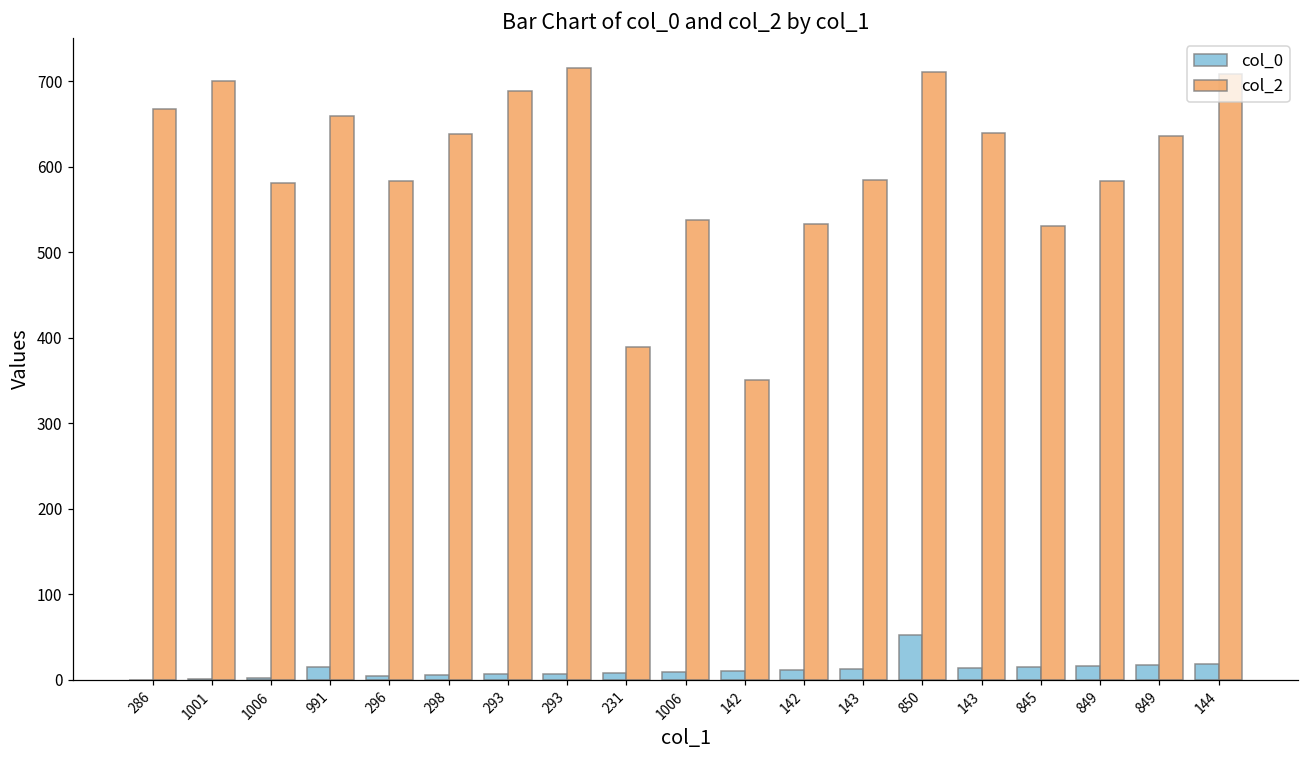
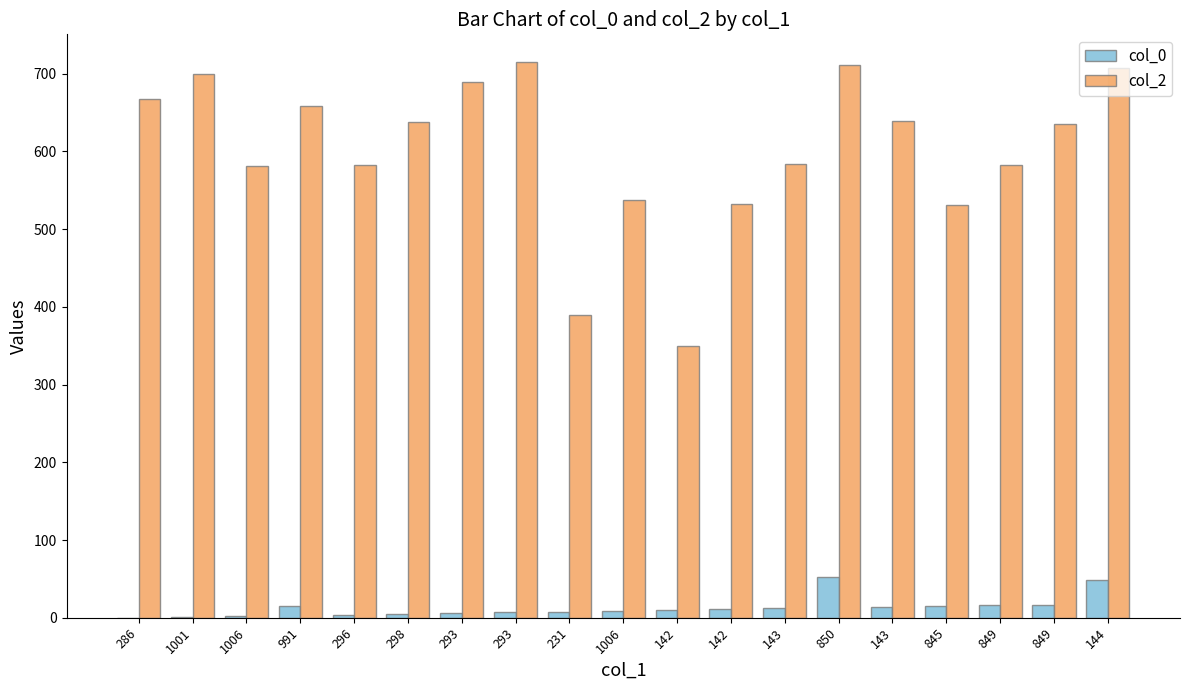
col_0, 144: 20 -> 50
